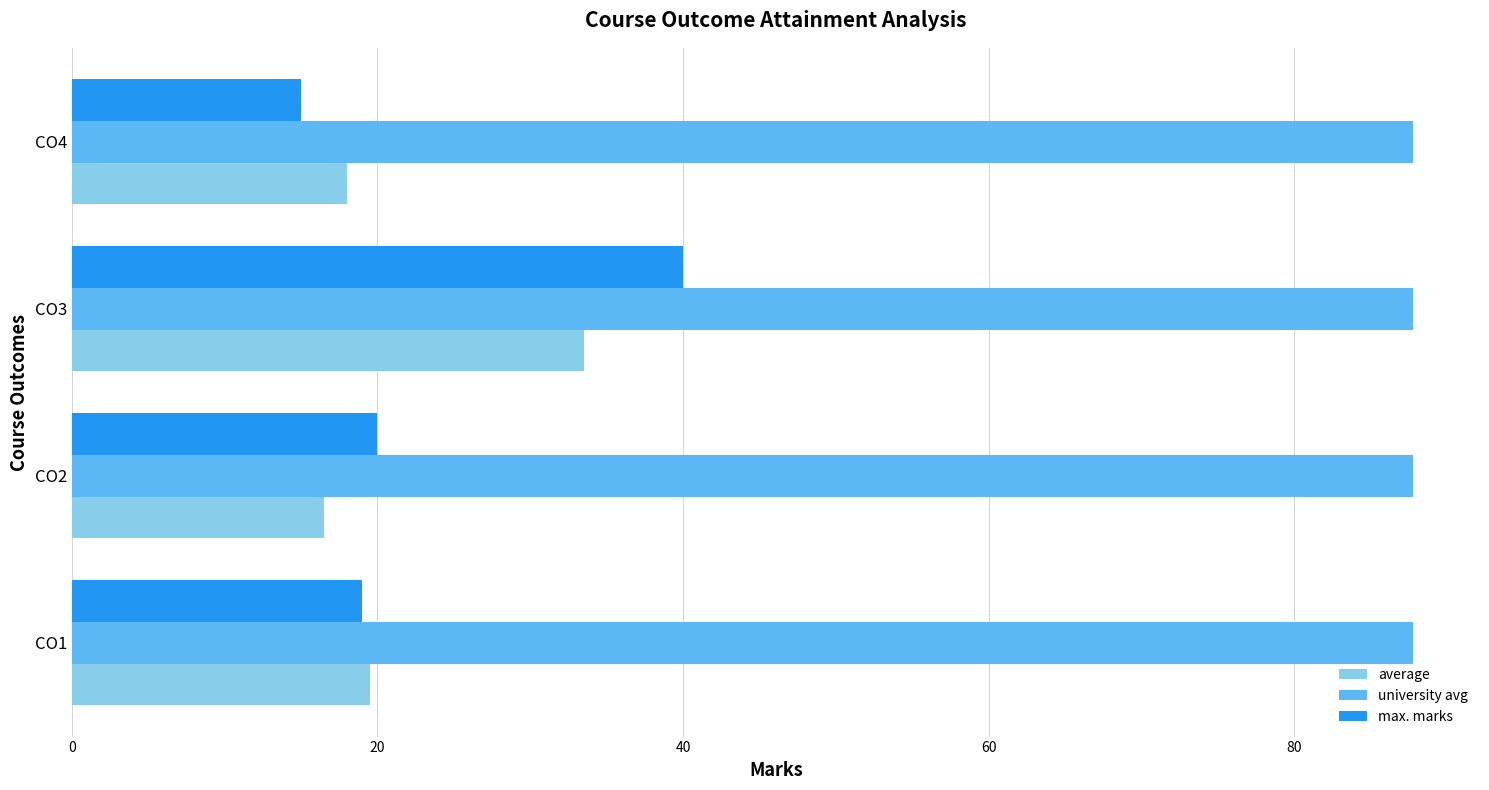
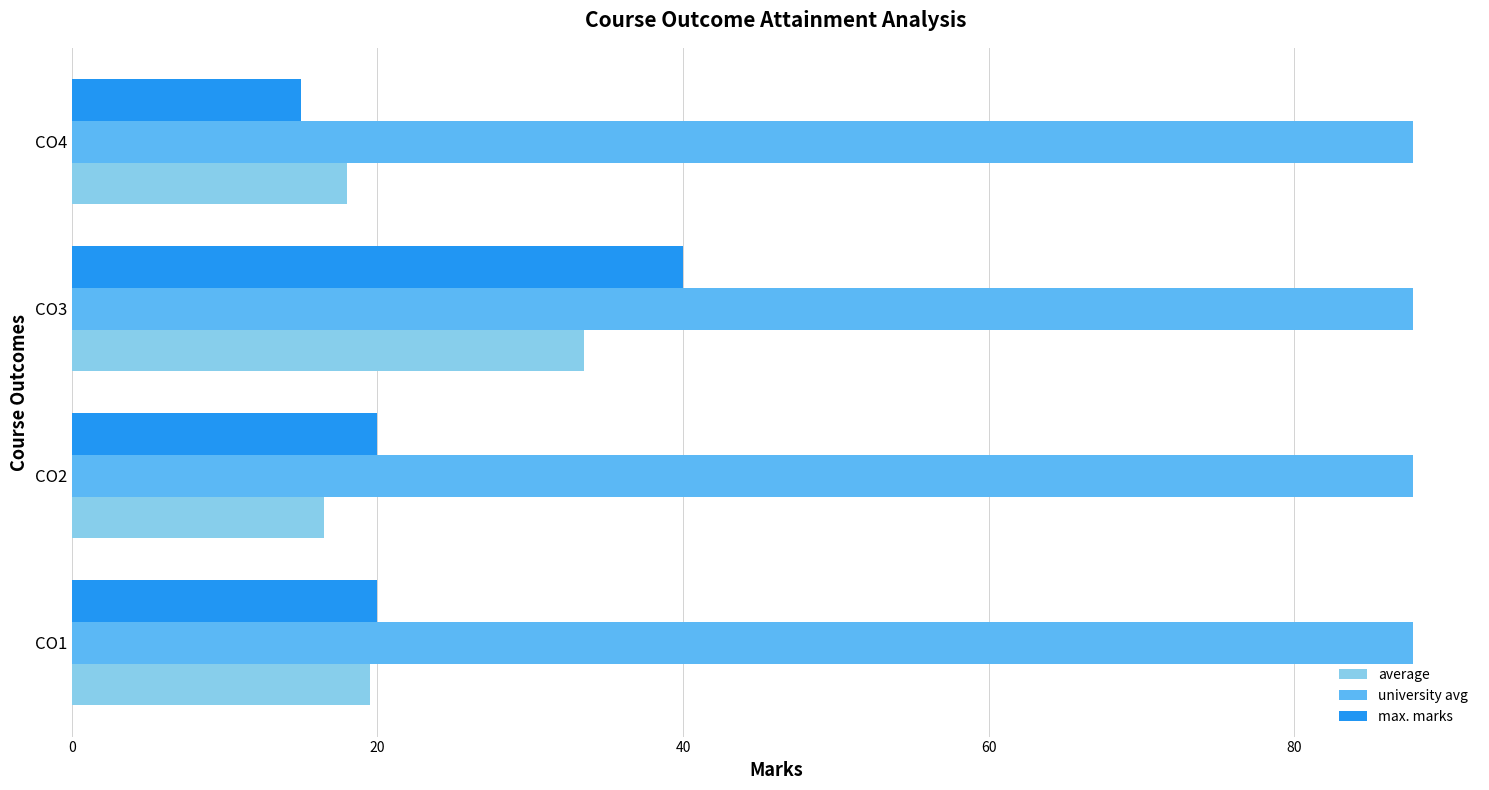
max. marks, CO1: 19 -> 20
